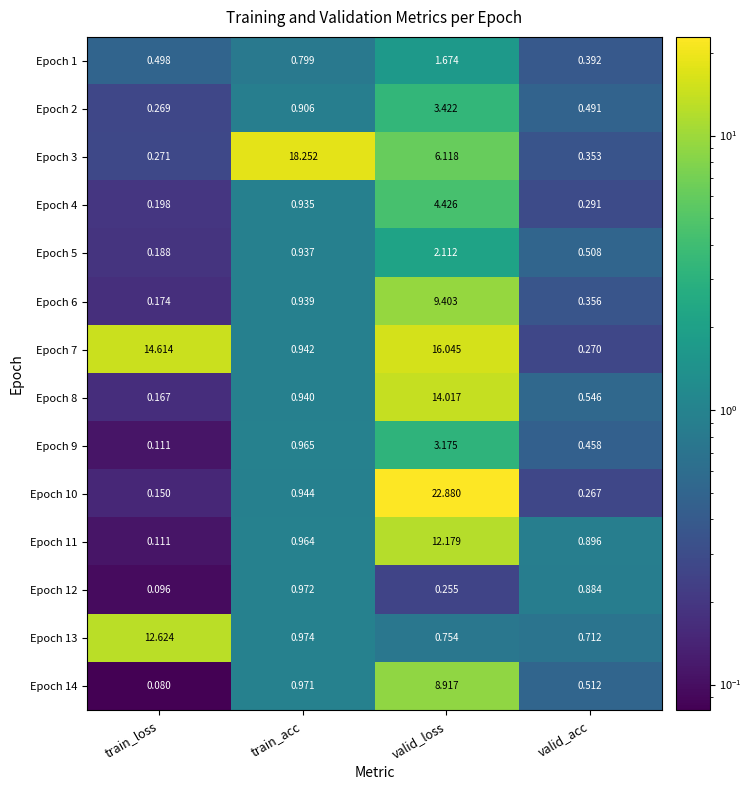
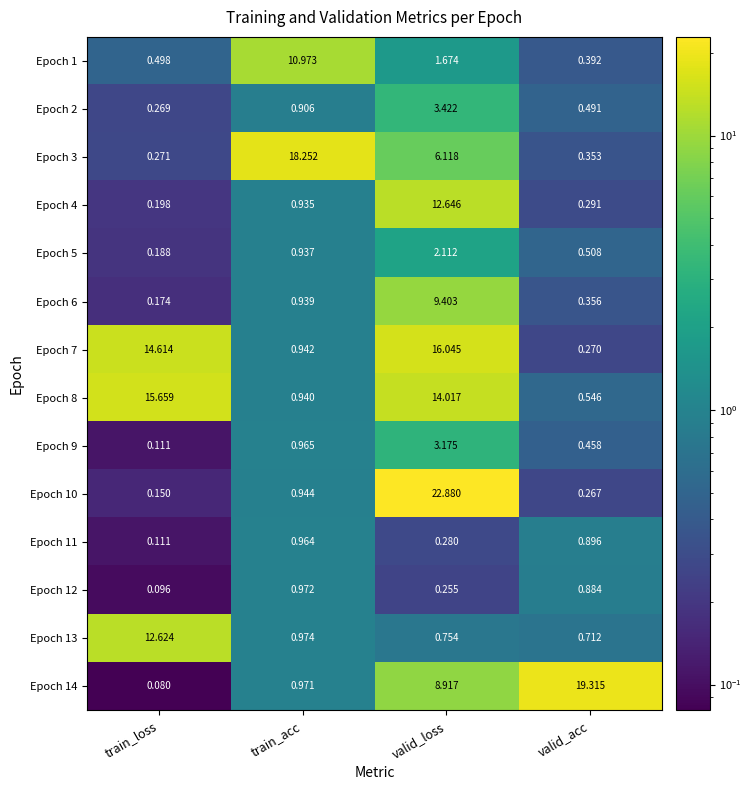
Epoch 1, train_acc: 0.799 -> 10.973
Epoch 4, valid_loss: 4.426 -> 12.646
Epoch 8, train_loss: 0.167 -> 15.659
Epoch 11, valid_loss: 12.179 -> 0.280
Epoch 14, valid_acc: 0.512 -> 19.315
